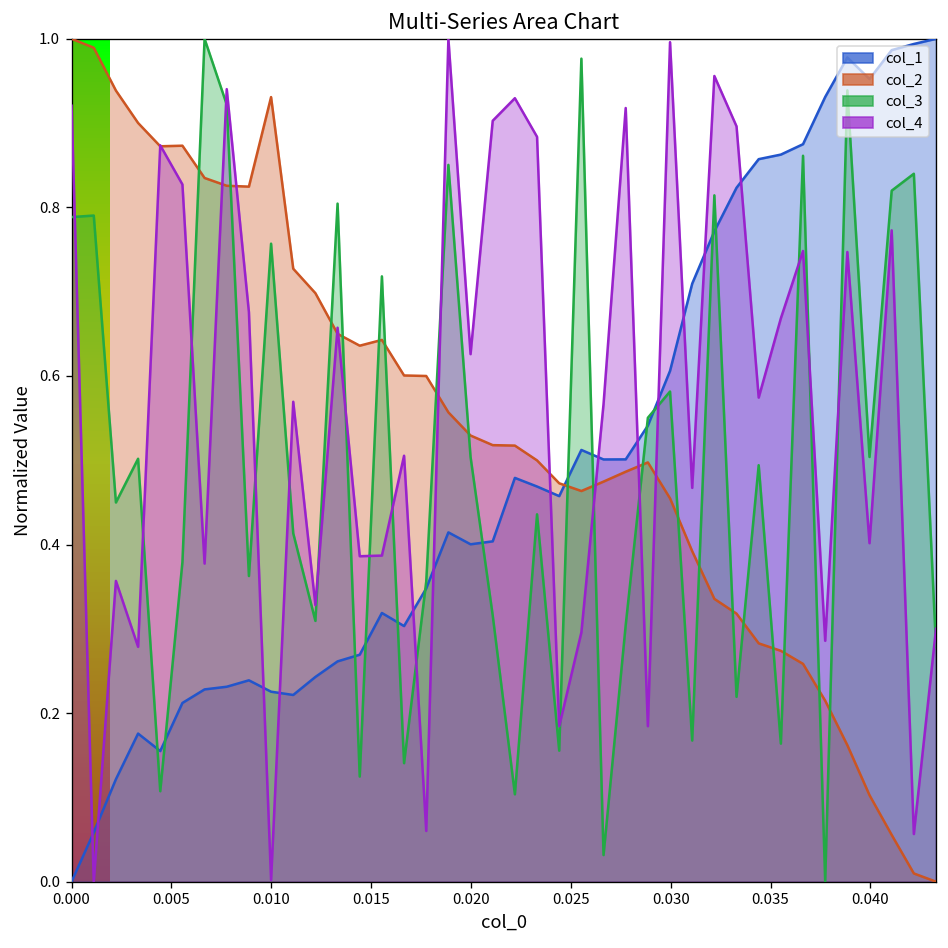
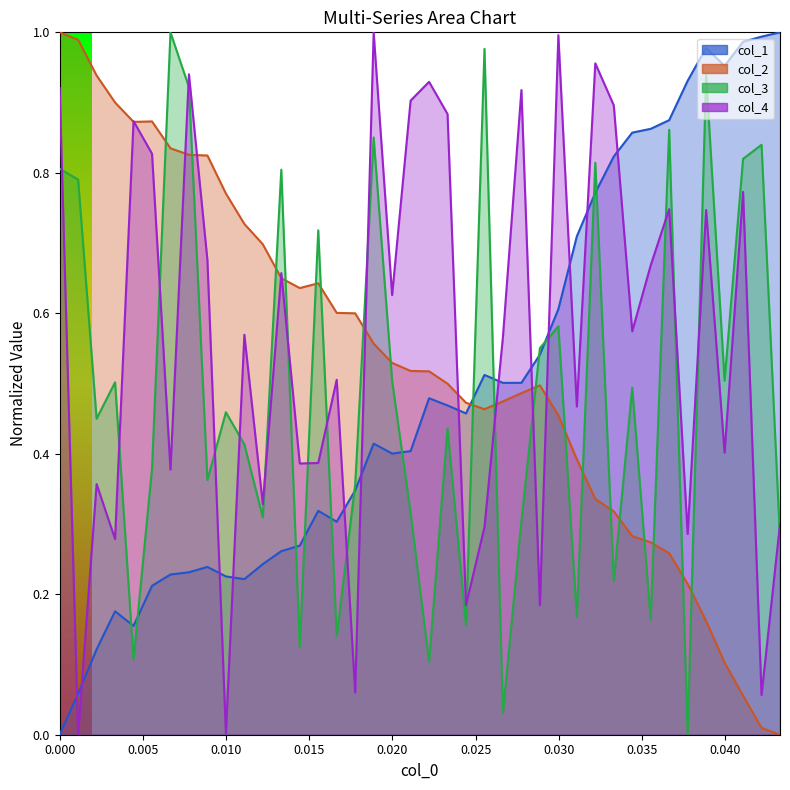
col_3, 0.000: 0.79 -> 0.81
col_2, 0.010: 0.93 -> 0.77
col_3, 0.010: 0.76 -> 0.46
